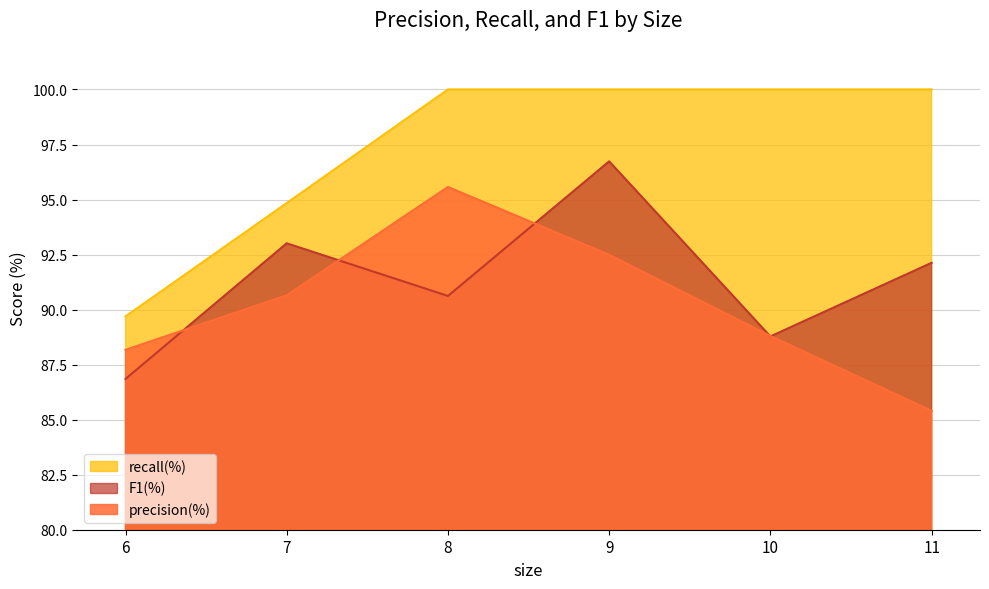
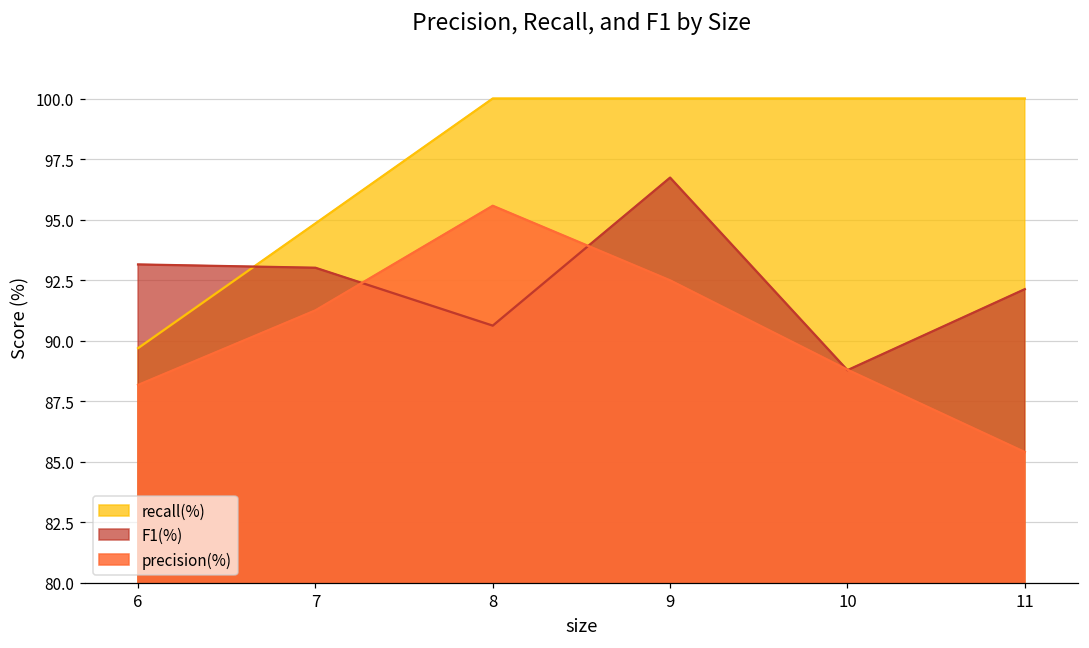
F1(%), 6: 86.9 -> 93.1
precision(%), 7: 90.7 -> 91.3
